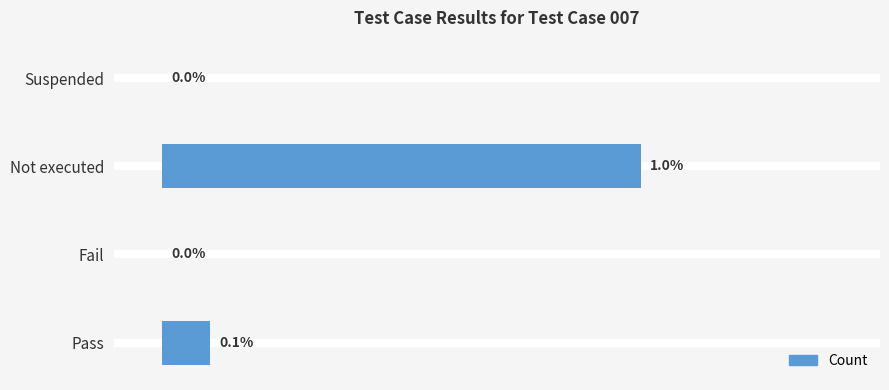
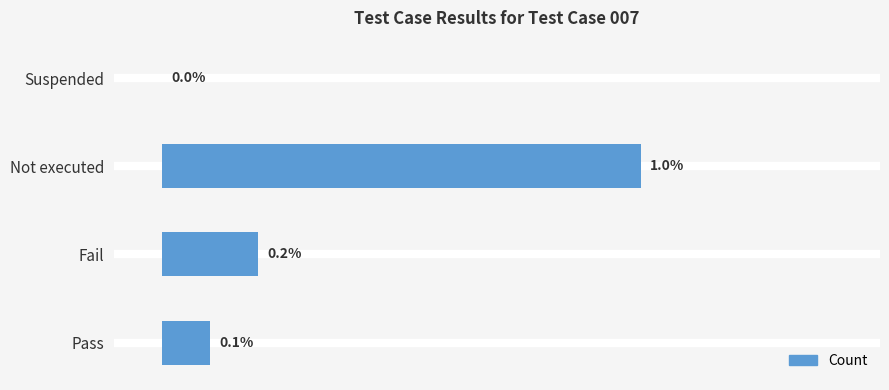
Fail: 0.0% -> 0.2%
